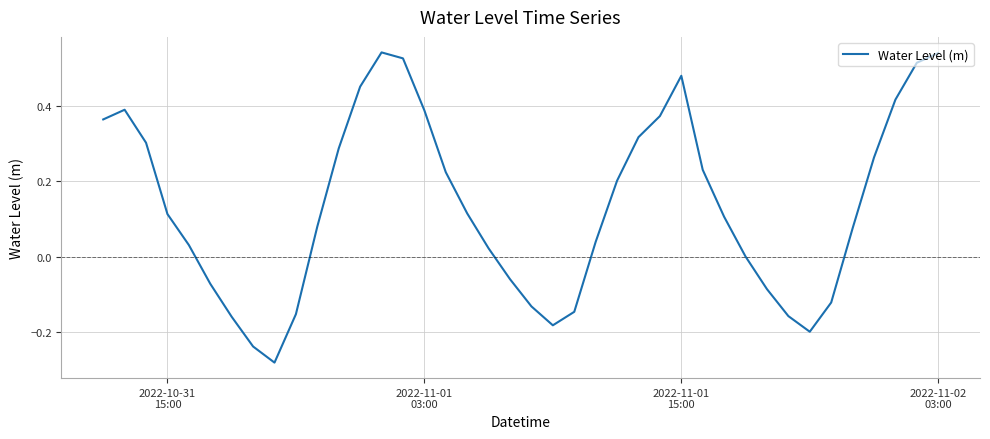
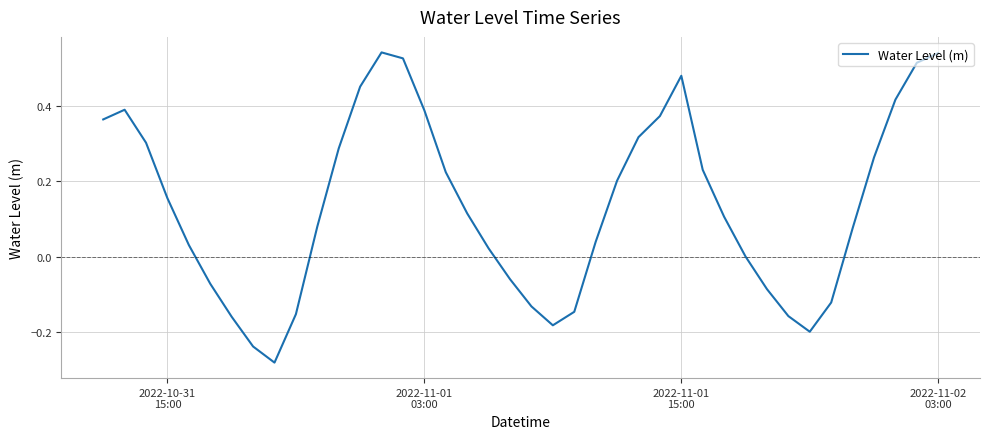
2022-10-31 15:00: 0.11 -> 0.16
